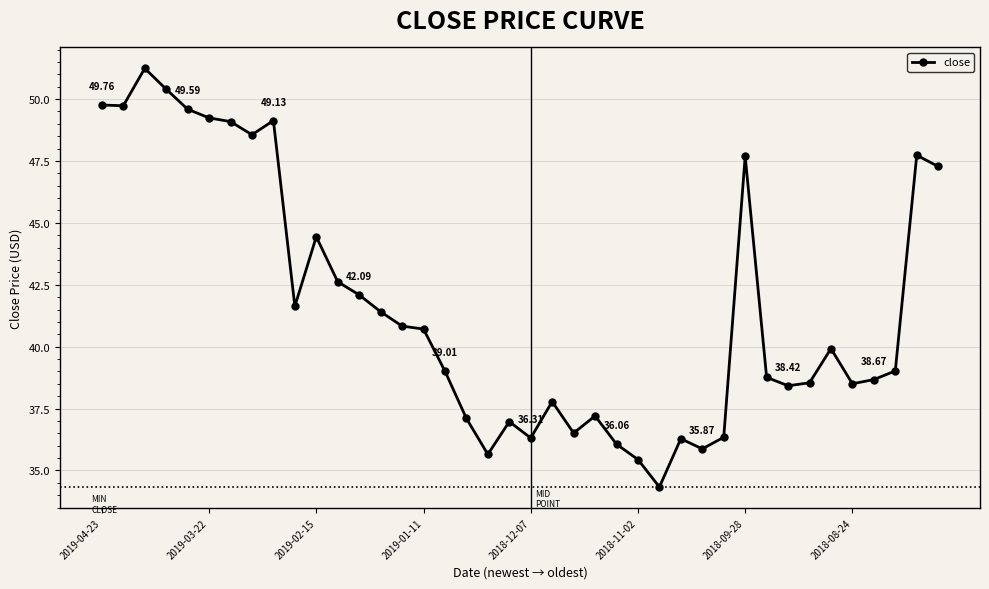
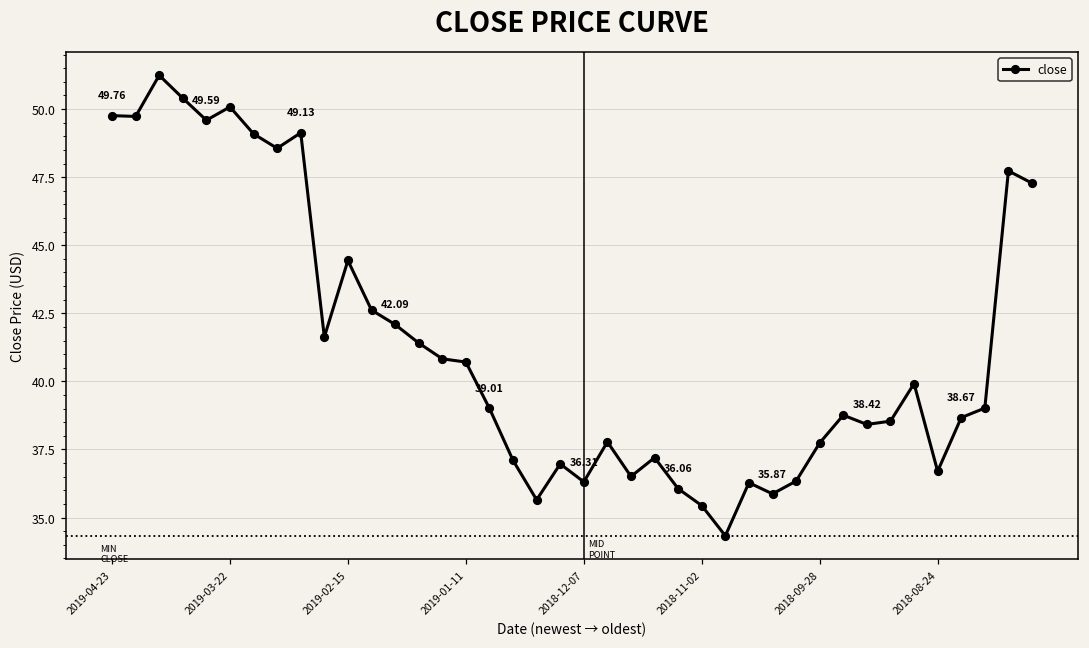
2019-03-22: 49.2 -> 50.1
2018-09-28: 47.7 -> 37.7
2018-08-24: 38.5 -> 36.7
